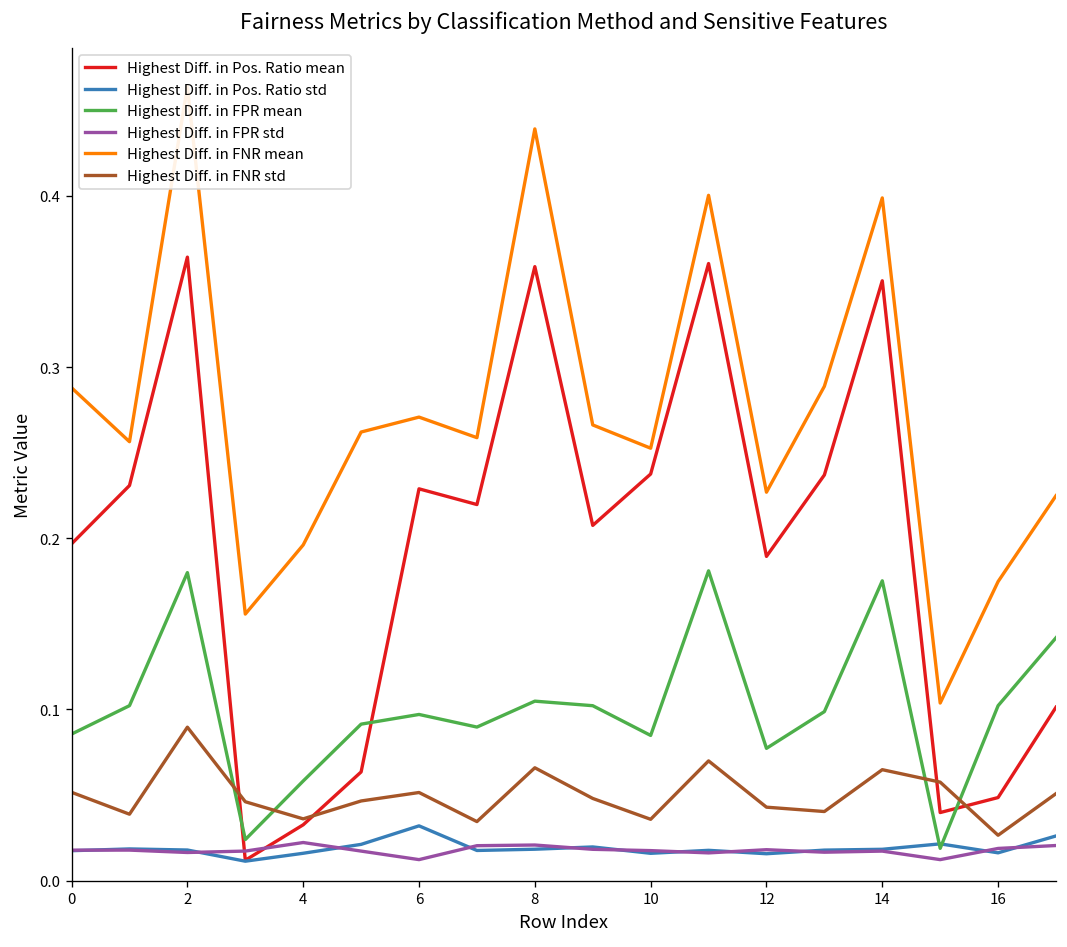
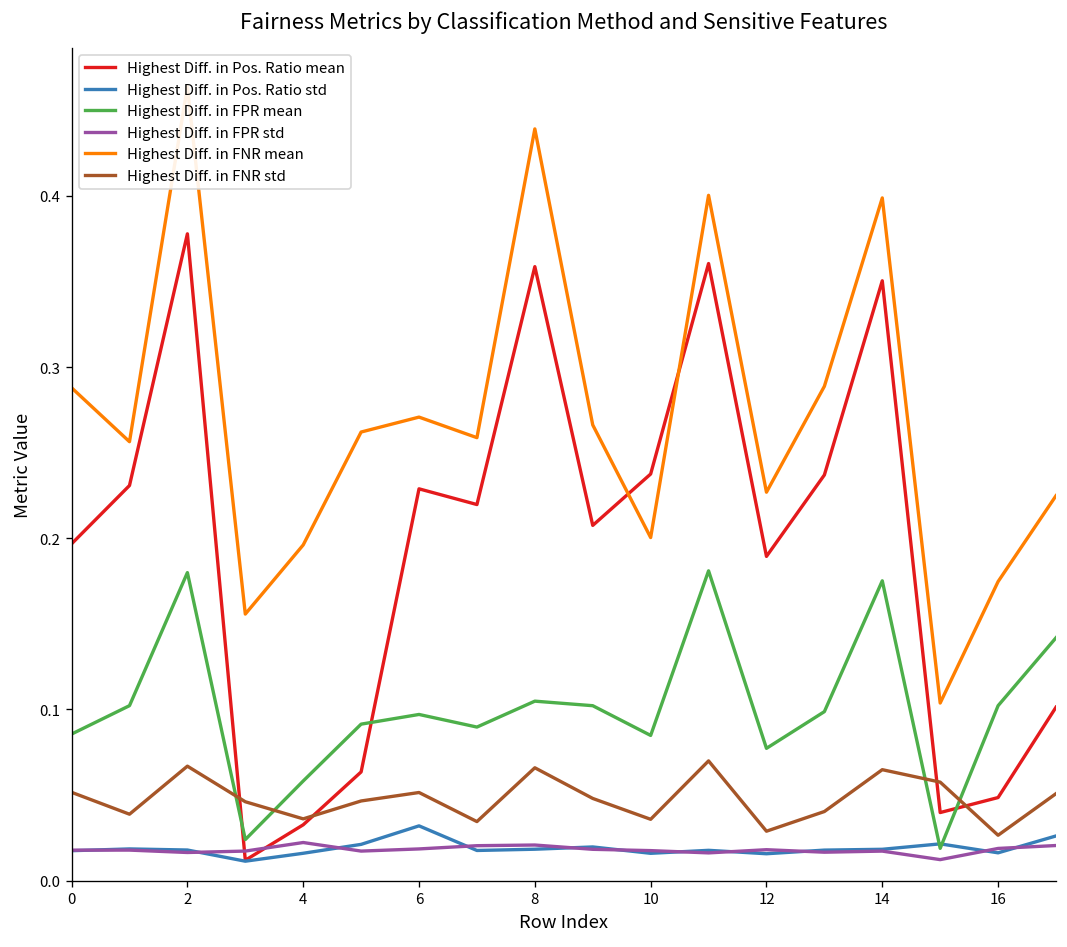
Highest Diff. in Pos. Ratio mean, 2: 0.364 -> 0.378
Highest Diff. in FNR std, 2: 0.090 -> 0.067
Highest Diff. in FPR std, 6: 0.012 -> 0.019
Highest Diff. in FNR mean, 10: 0.253 -> 0.200
Highest Diff. in FNR std, 12: 0.043 -> 0.029
